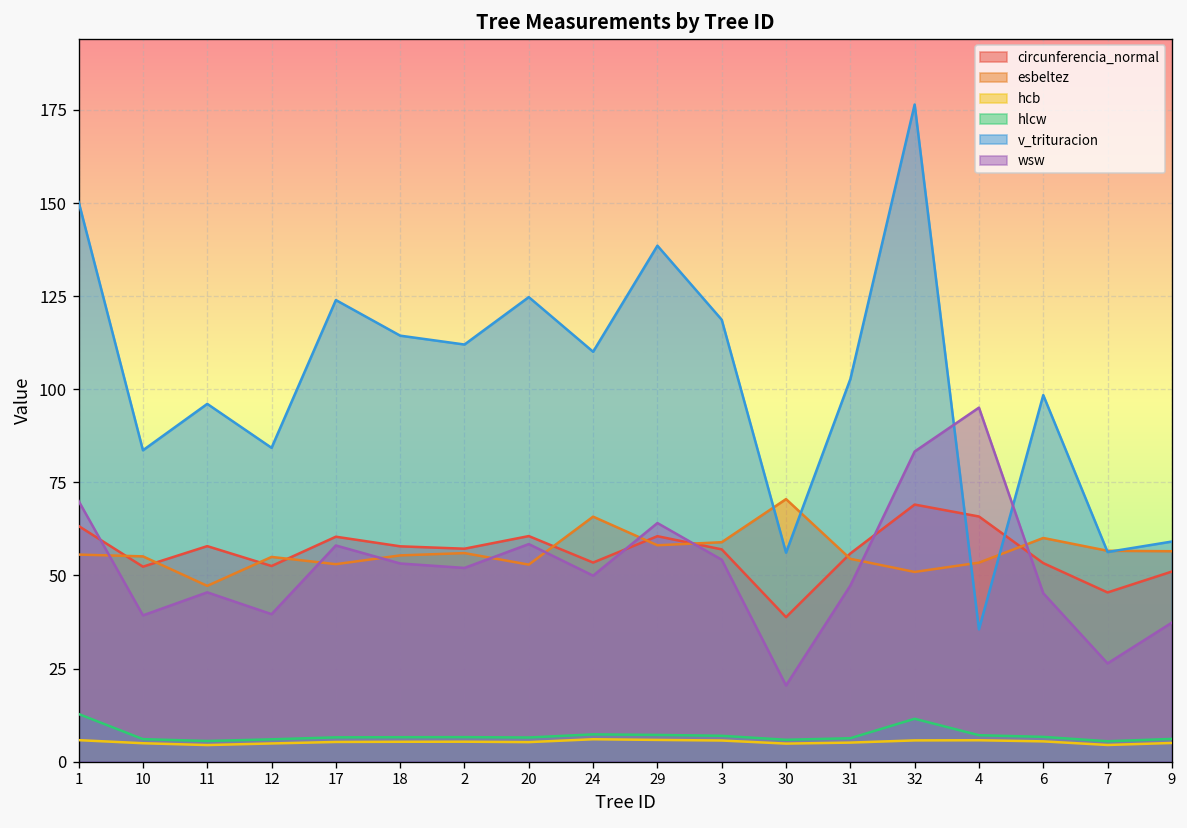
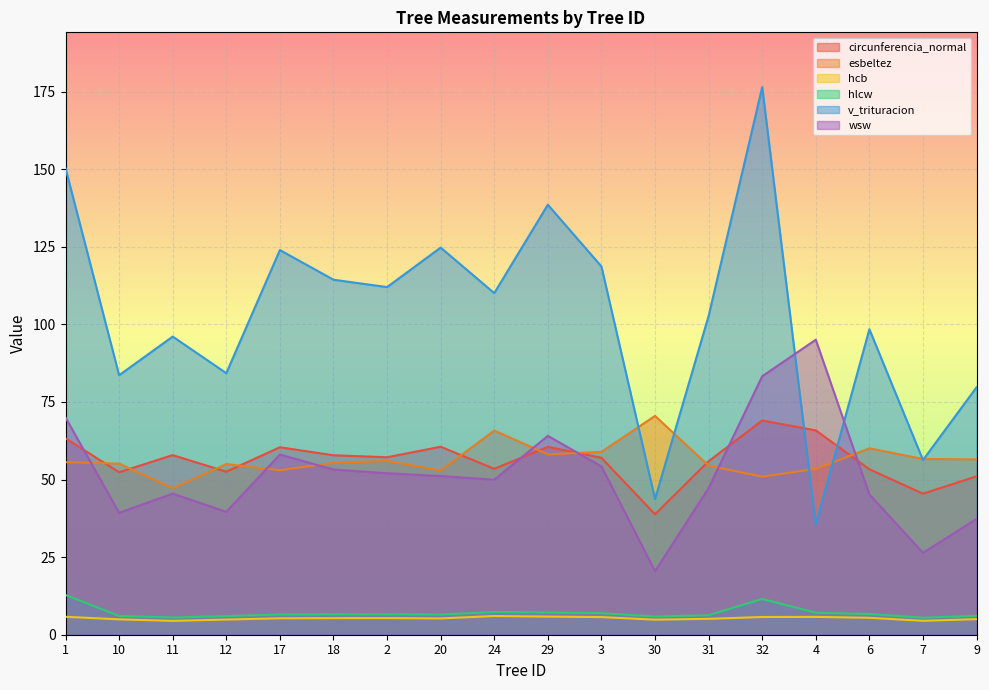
wsw, 20: 58 -> 51
v_trituracion, 30: 56 -> 44
v_trituracion, 9: 59 -> 80
